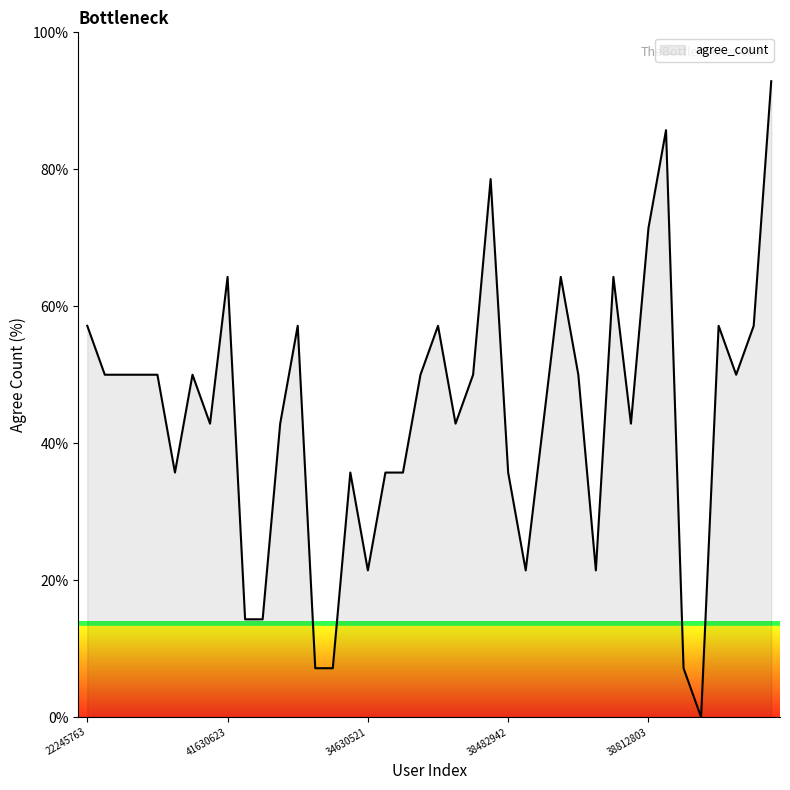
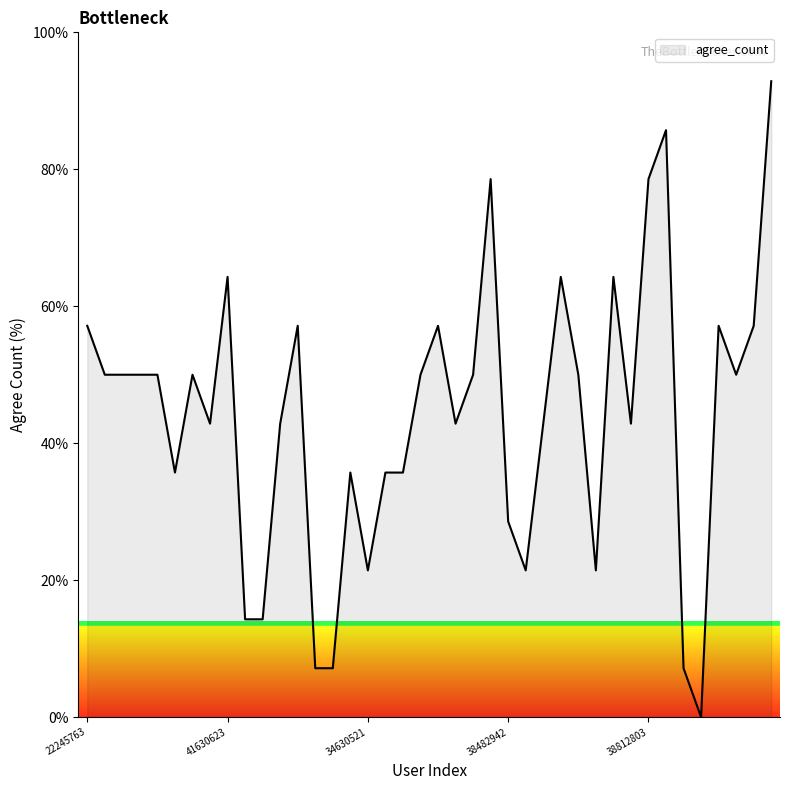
38482942: 36% -> 29%
38812803: 71% -> 79%
